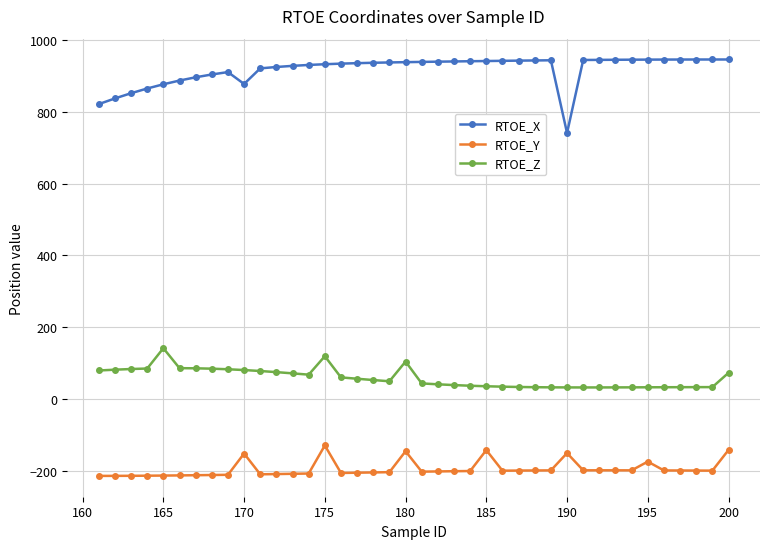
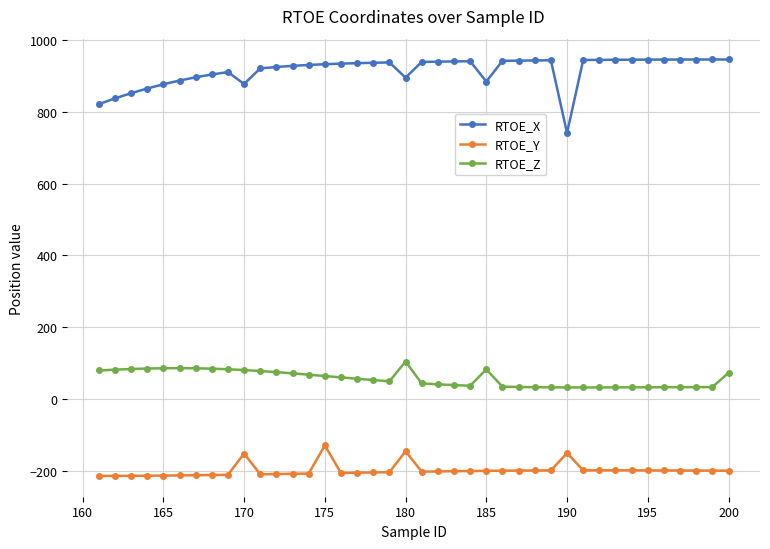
RTOE_Z, 165: 140 -> 90
RTOE_Z, 175: 120 -> 60
RTOE_X, 180: 940 -> 900
RTOE_X, 185: 940 -> 880
RTOE_Y, 185: -140 -> -200
RTOE_Z, 185: 40 -> 80
RTOE_Y, 195: -170 -> -200
RTOE_Y, 200: -140 -> -200
